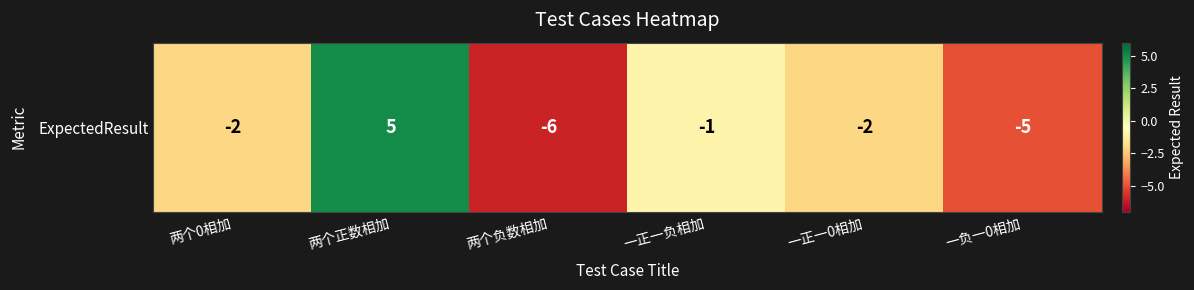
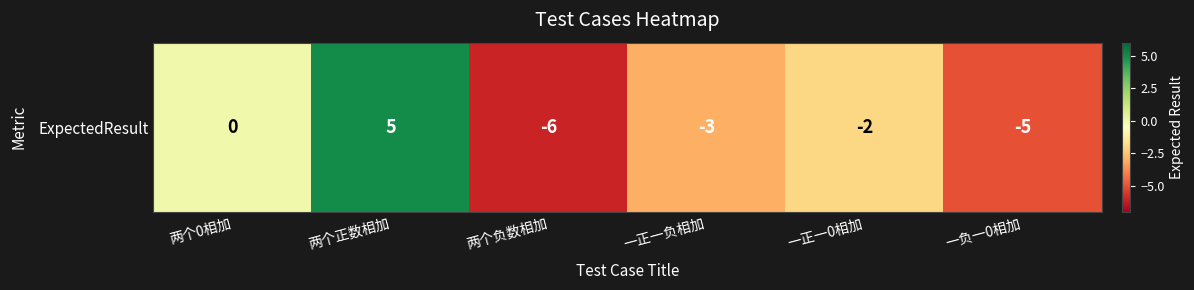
ExpectedResult, 两个0相加: -2 -> 0
ExpectedResult, 一正一负相加: -1 -> -3
